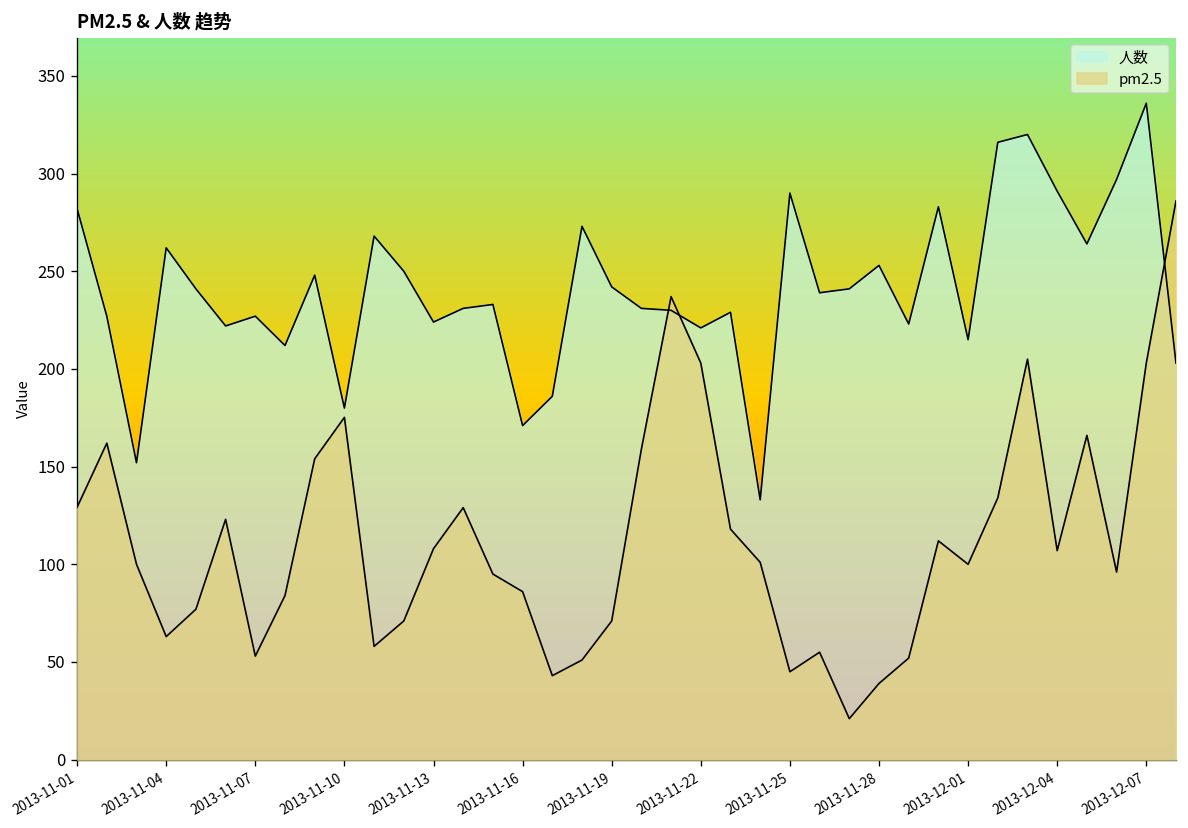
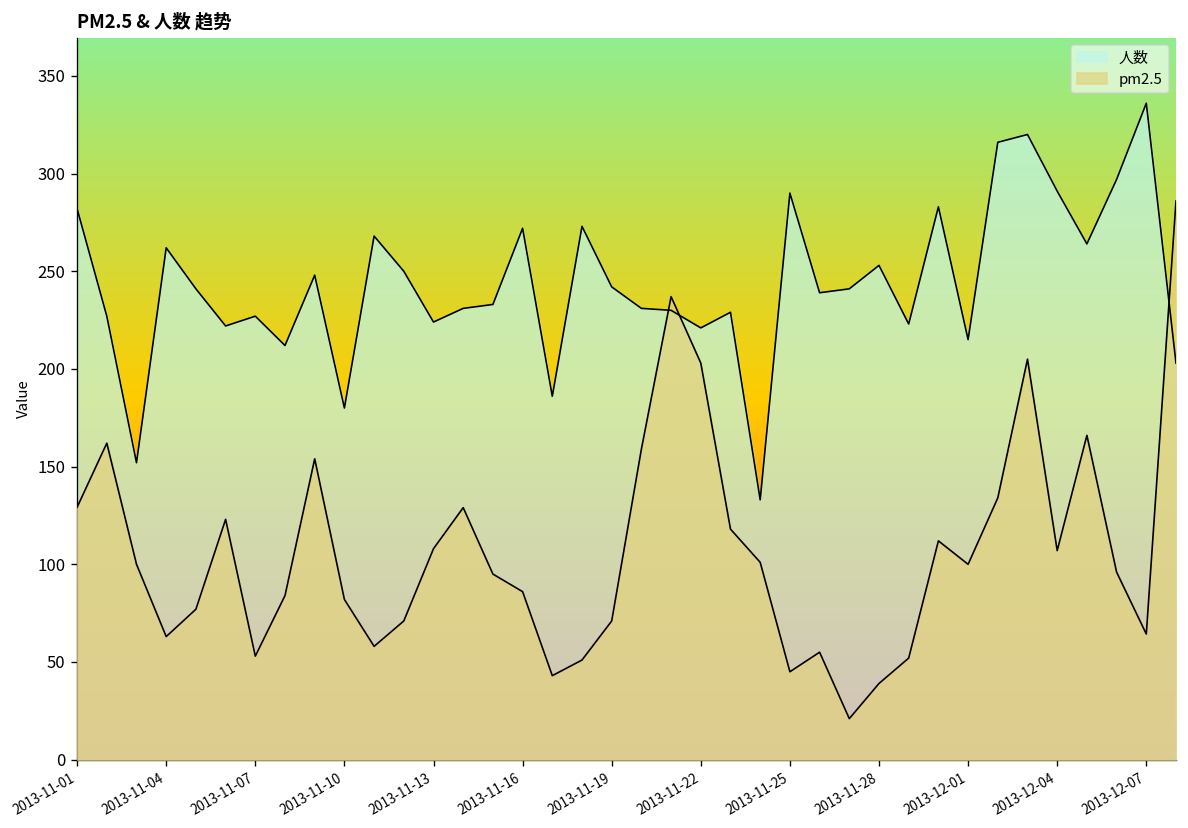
pm2.5, 2013-11-10: 175 -> 82
人数, 2013-11-16: 171 -> 272
pm2.5, 2013-12-07: 203 -> 64
